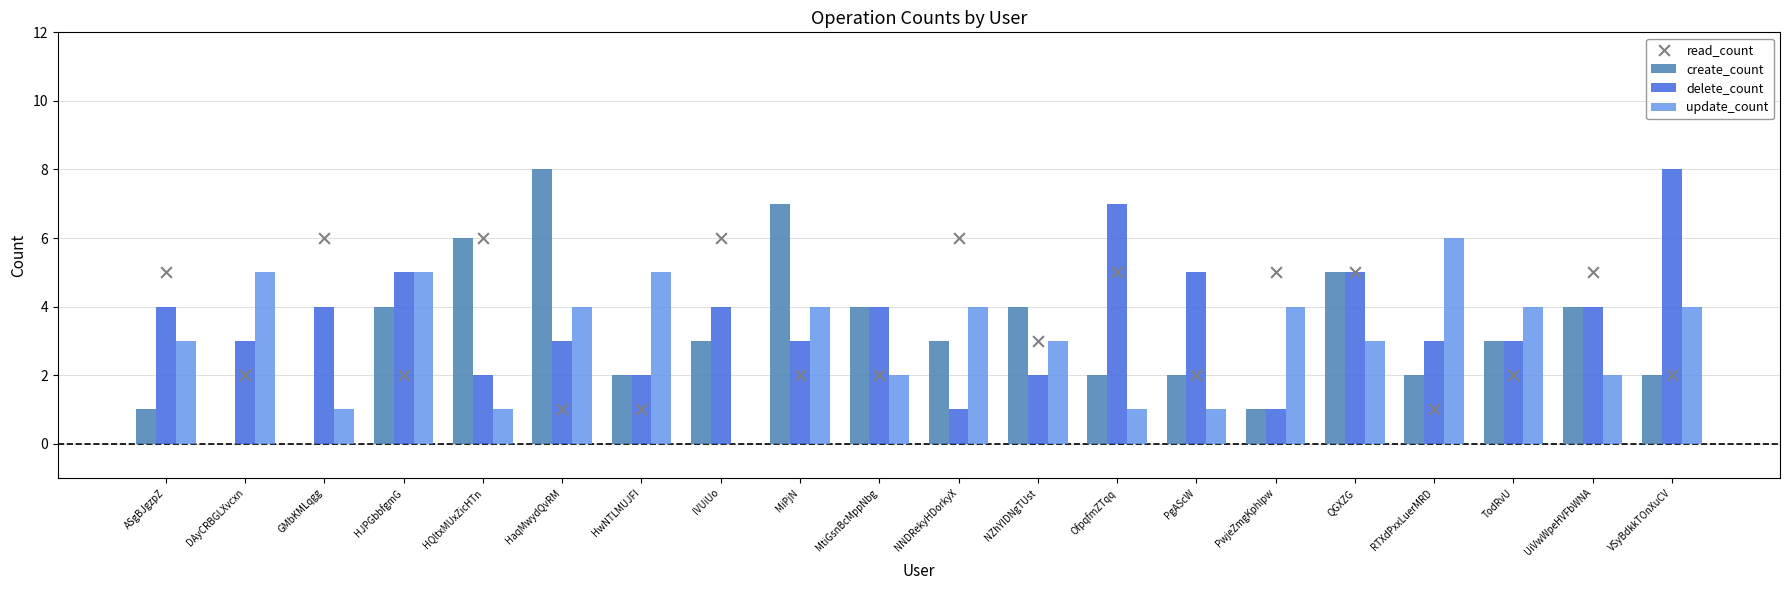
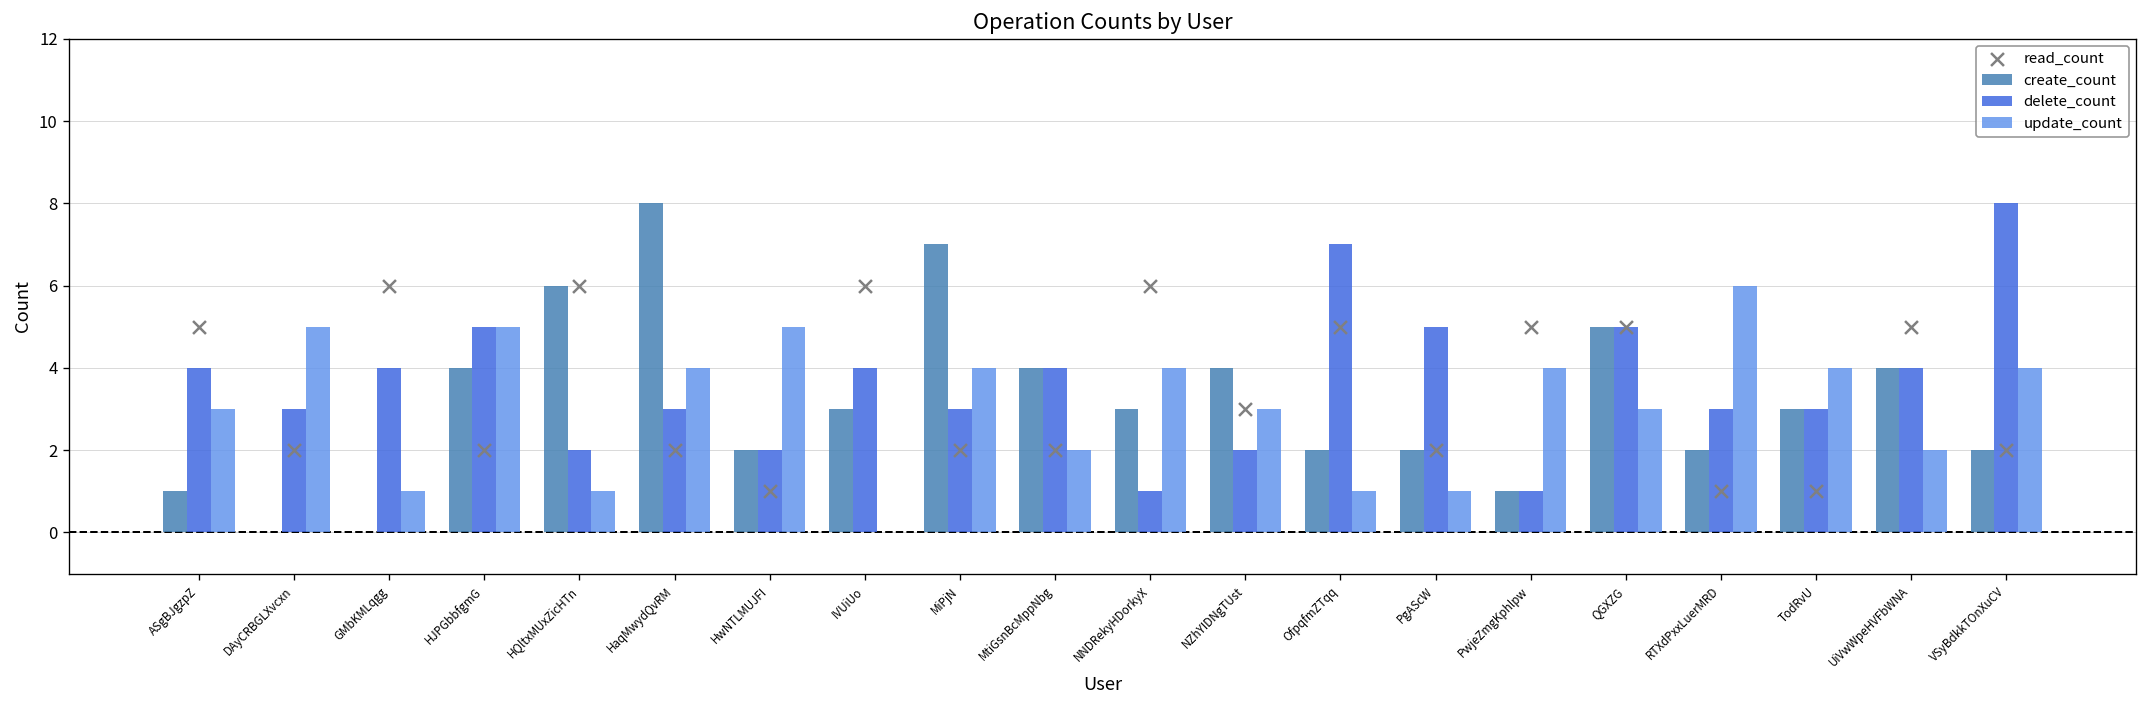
read_count, HaqMwydQvRM: 1 -> 2
read_count, TodRvU: 2 -> 1
